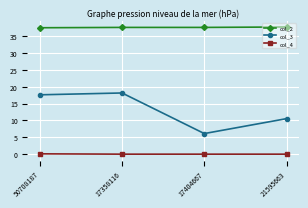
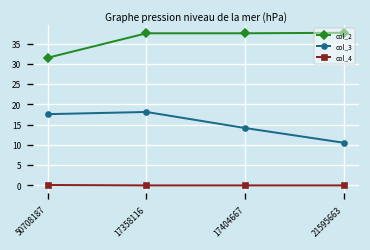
col_2, 50708187: 37 -> 32
col_3, 17404667: 6 -> 14
